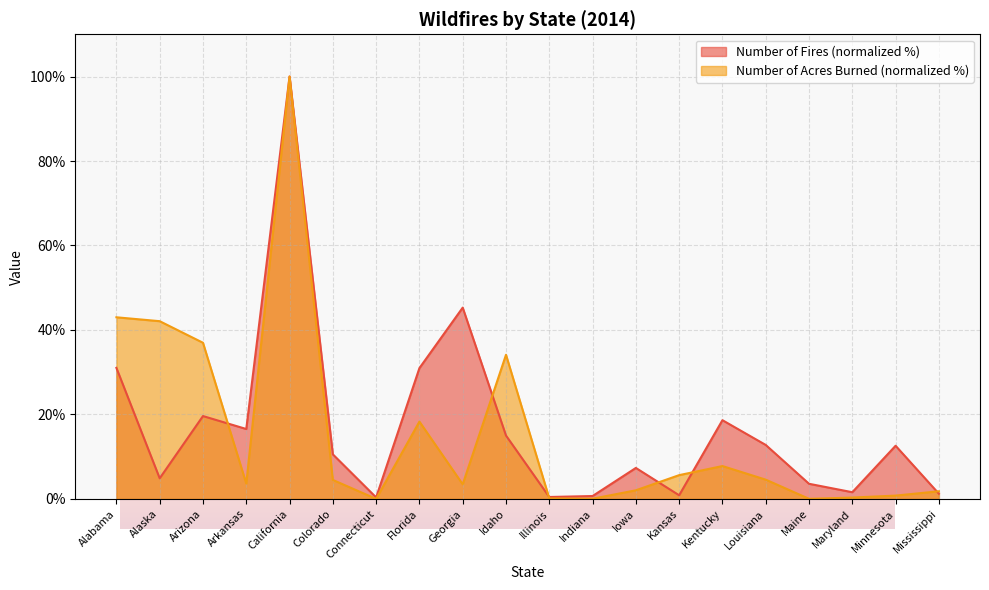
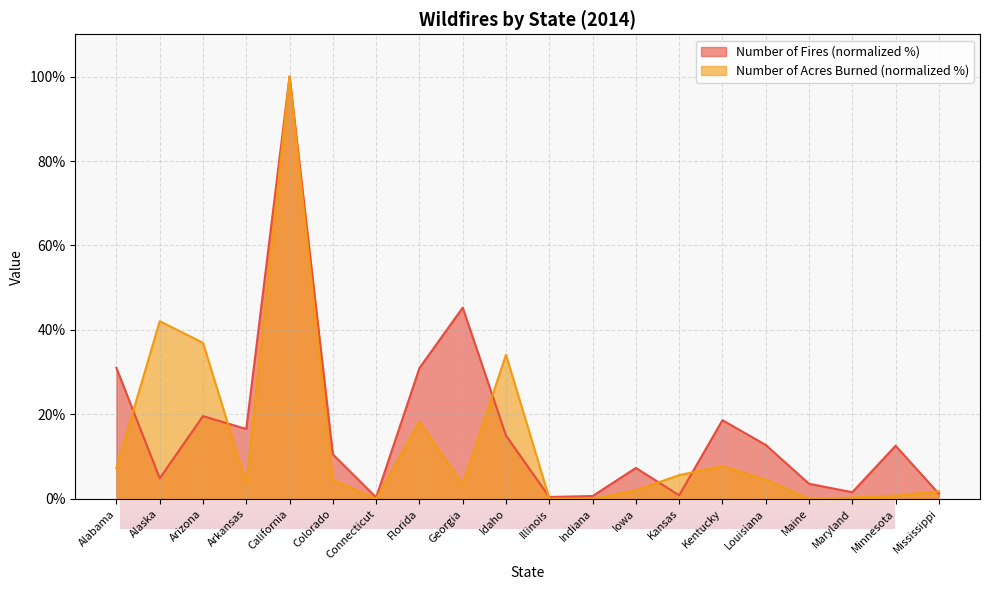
Wildfires by State (2014), Number of Acres Burned (normalized %), Alabama: 43% -> 7%
